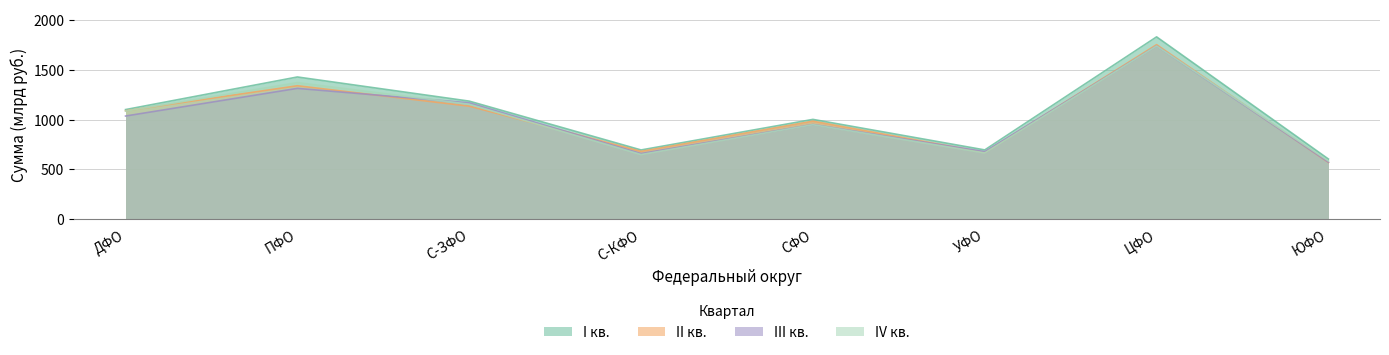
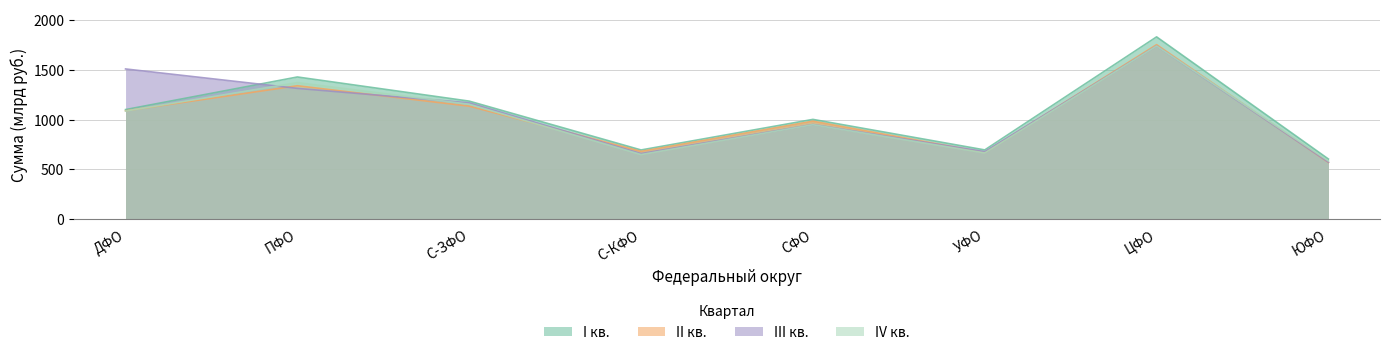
III кв., ДФО: 1000 -> 1500
